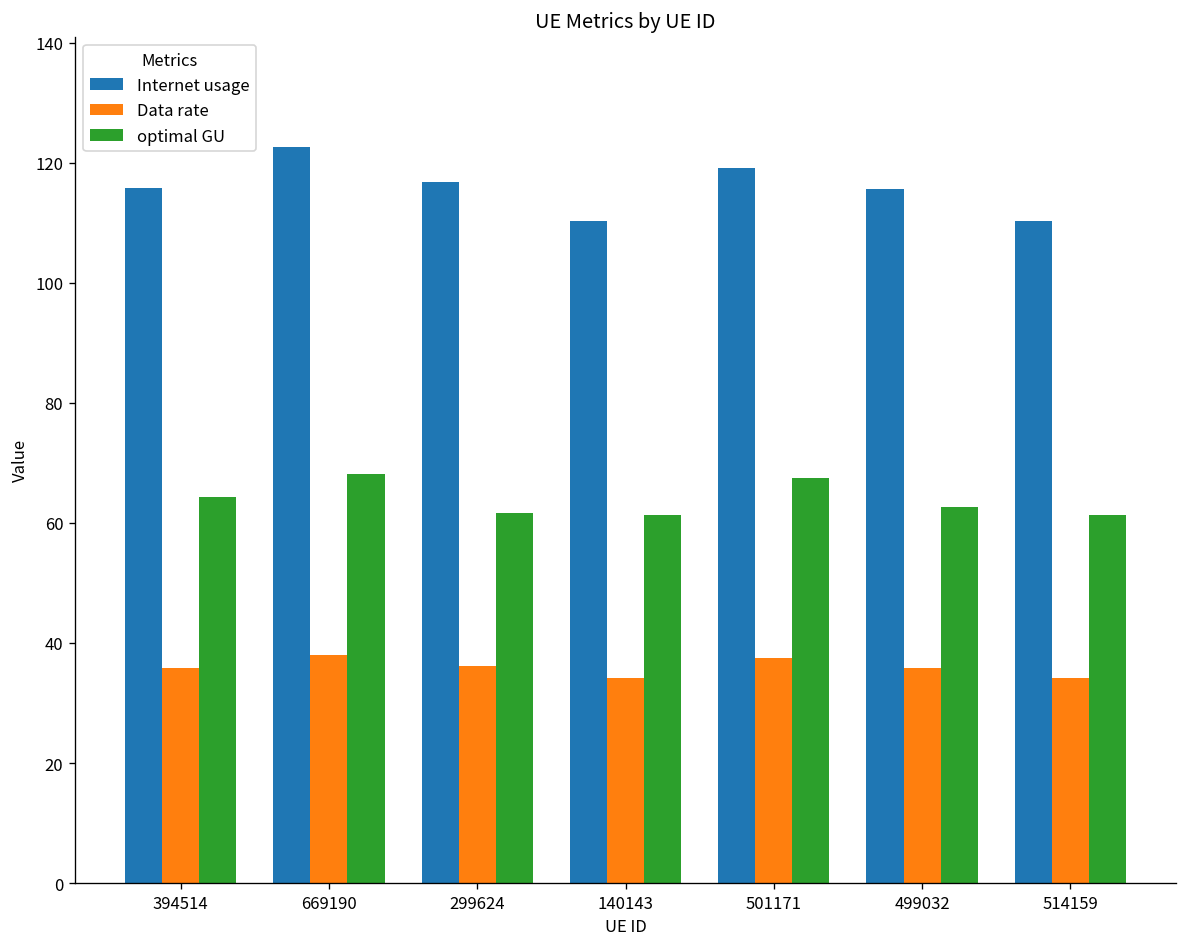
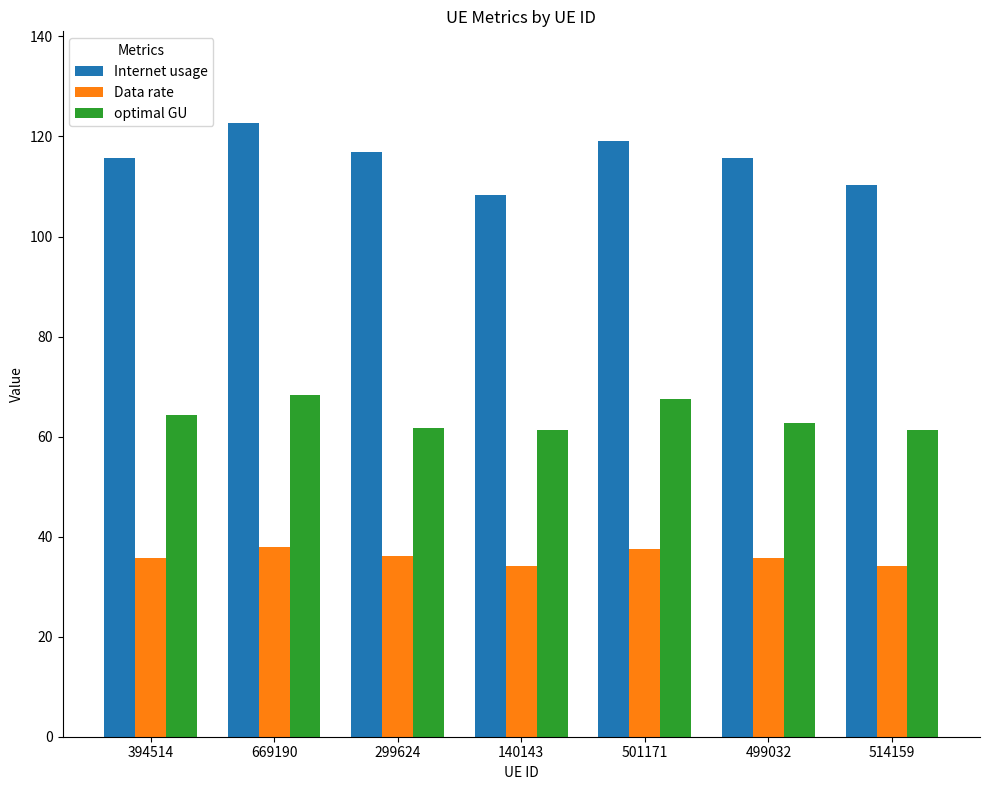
Internet usage, 140143: 110 -> 108
